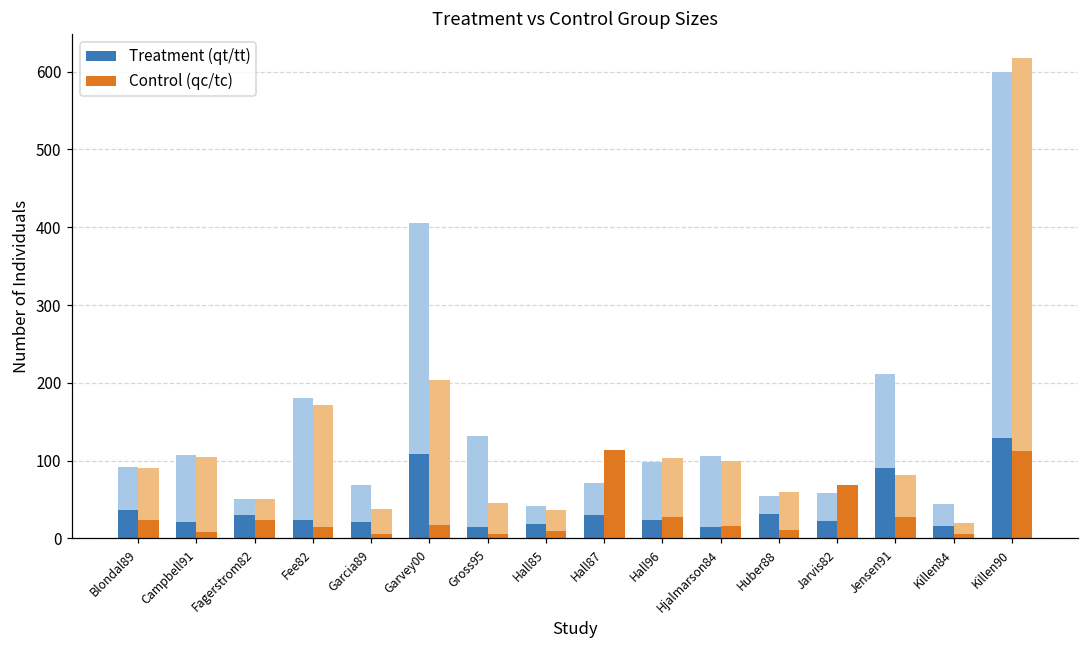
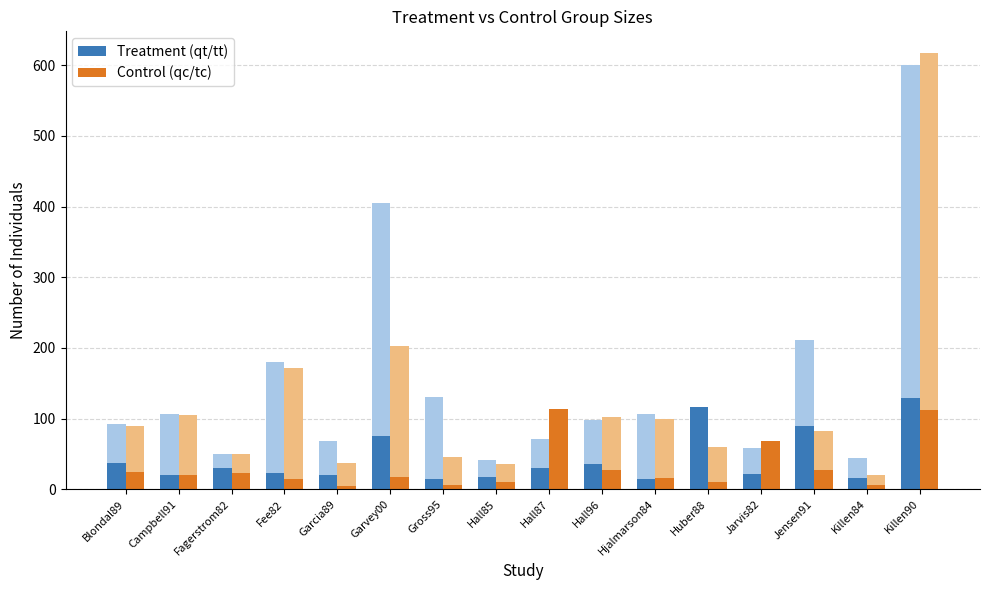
Control (qc/tc), Campbell91: 10 -> 20
Treatment (qt/tt), Garvey00: 110 -> 80
Treatment (qt/tt), Hall96: 20 -> 40
Treatment (qt/tt), Huber88: 30 -> 120
